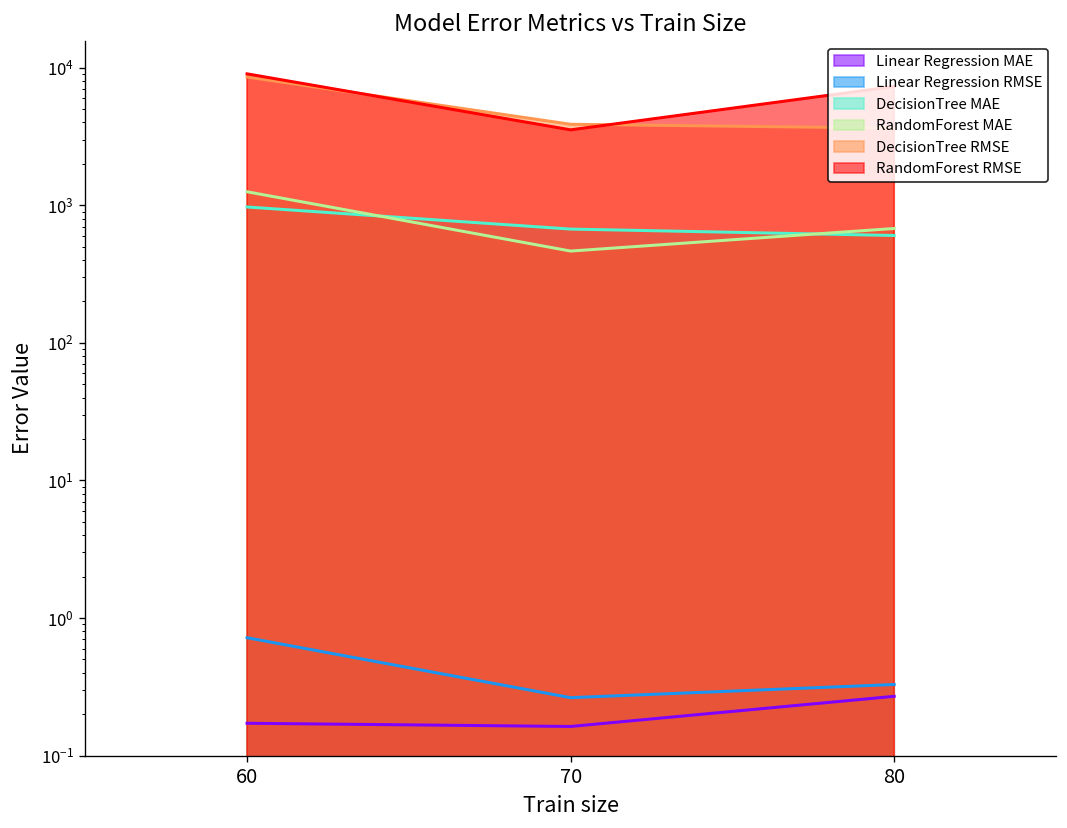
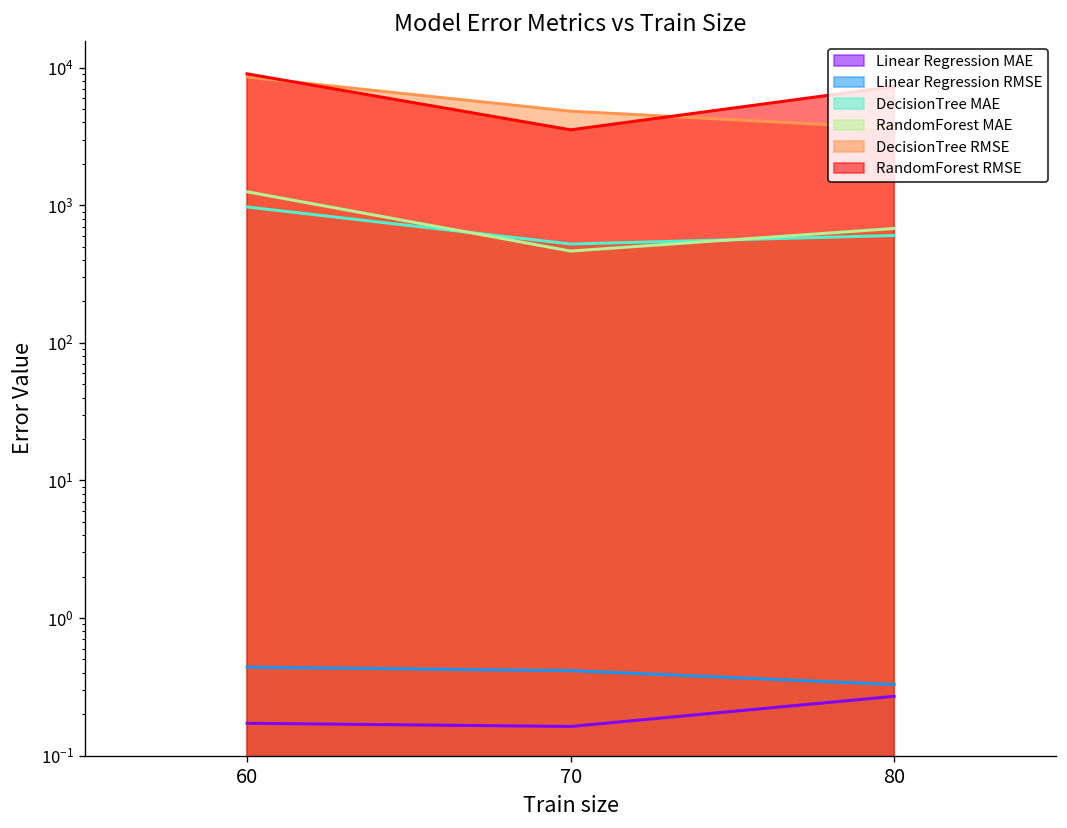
Linear Regression RMSE, 60: 0.7 -> 0.44
Linear Regression RMSE, 70: 0.26 -> 0.42
DecisionTree MAE, 70: 700 -> 500
DecisionTree RMSE, 70: 3900 -> 4800
